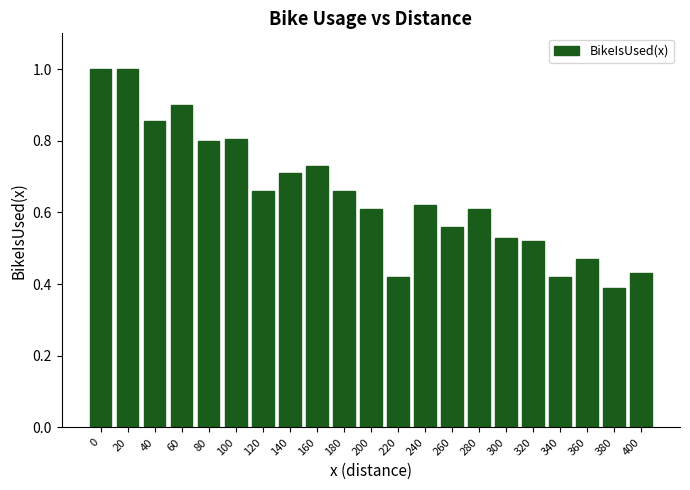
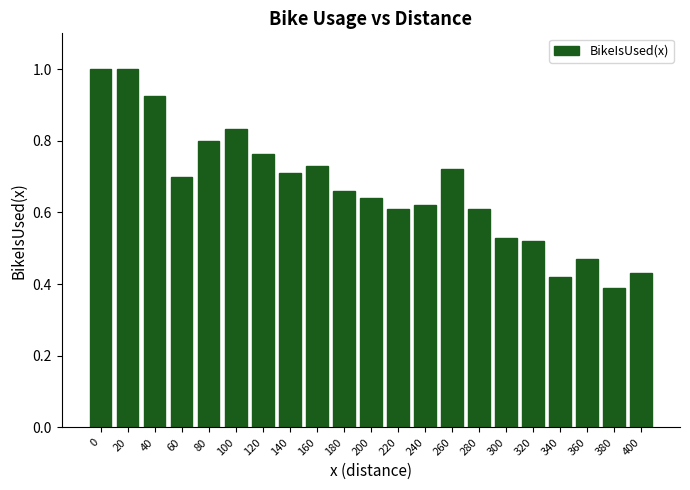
40: 0.86 -> 0.93
60: 0.9 -> 0.7
100: 0.80 -> 0.83
120: 0.66 -> 0.76
200: 0.61 -> 0.64
220: 0.42 -> 0.61
260: 0.56 -> 0.72
